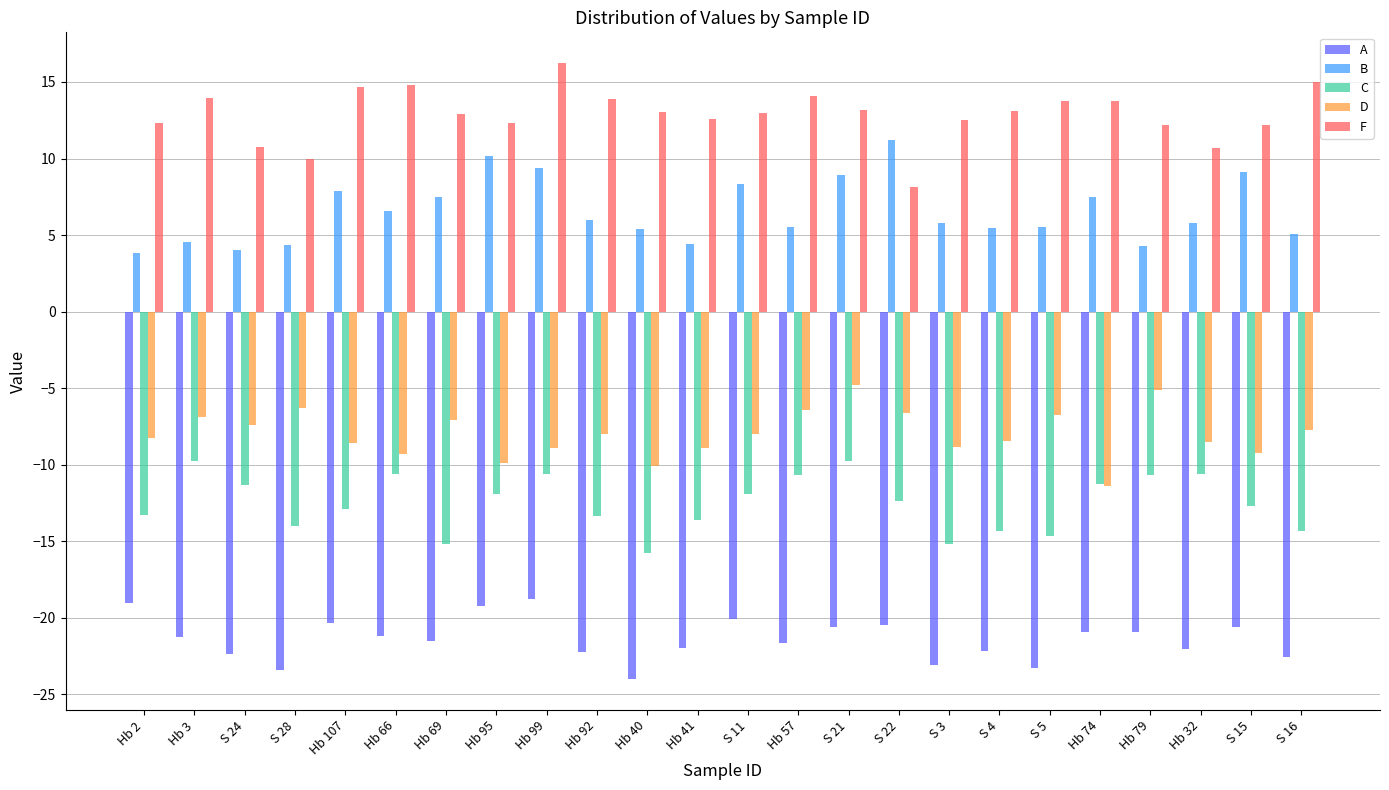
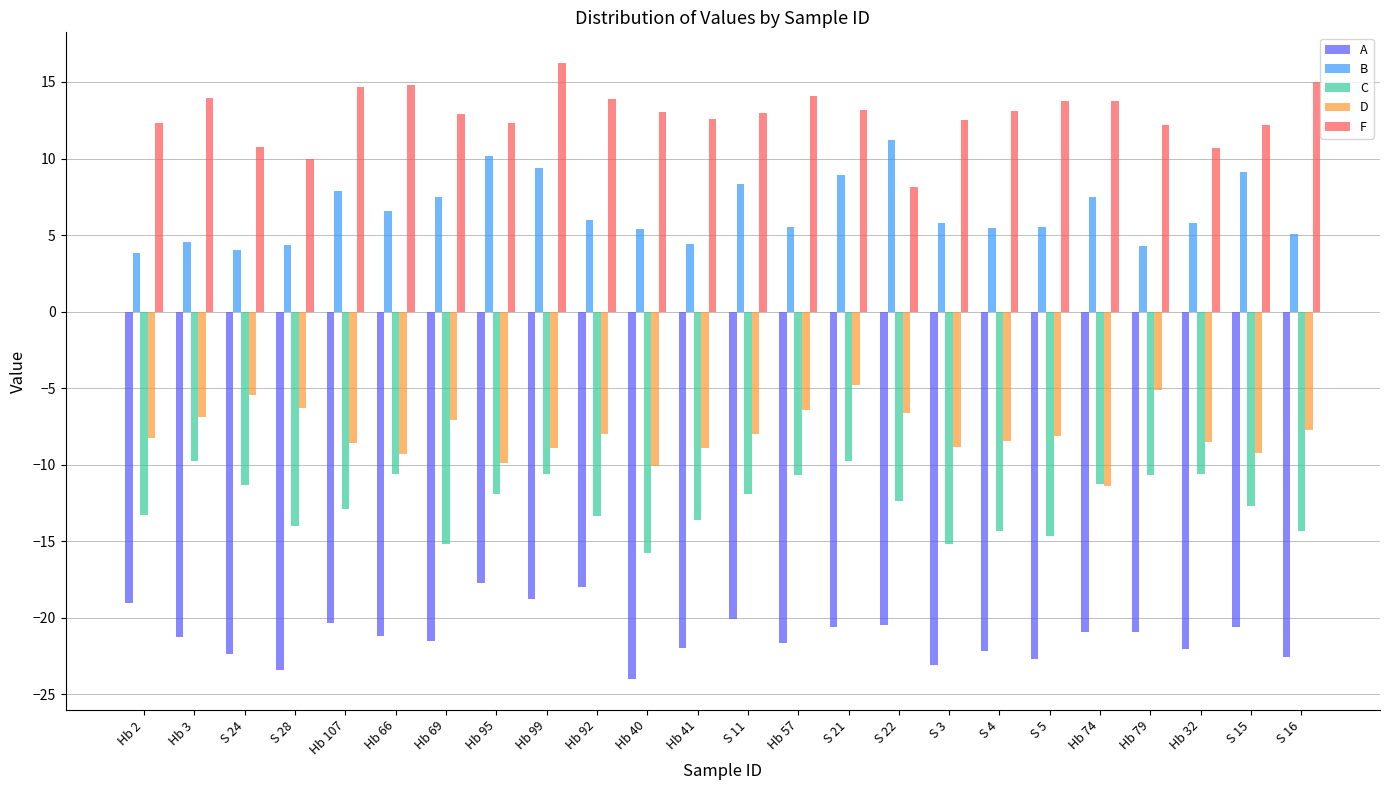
D, S 24: -7.4 -> -5.4
A, Hb 95: -19.2 -> -17.7
A, Hb 92: -22.2 -> -18.0
A, S 5: -23.3 -> -22.7
D, S 5: -6.8 -> -8.1
